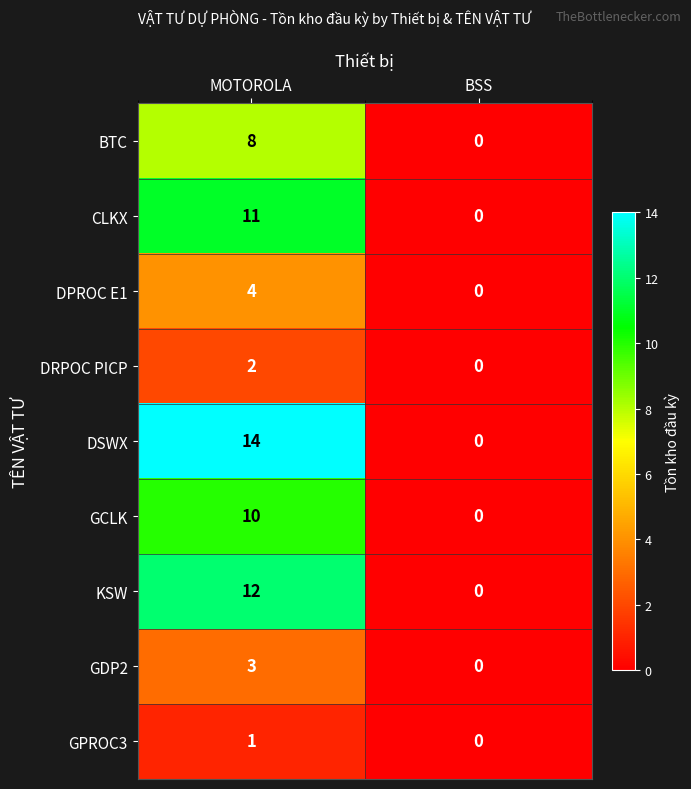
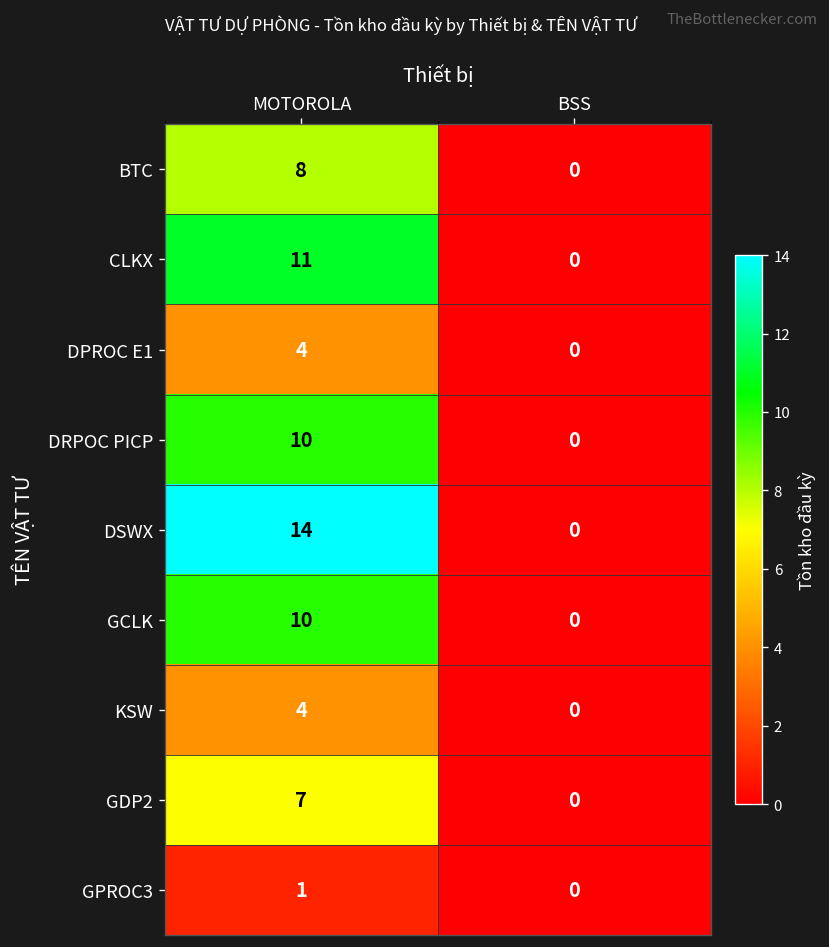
DRPOC PICP, MOTOROLA: 2 -> 10
KSW, MOTOROLA: 12 -> 4
GDP2, MOTOROLA: 3 -> 7
